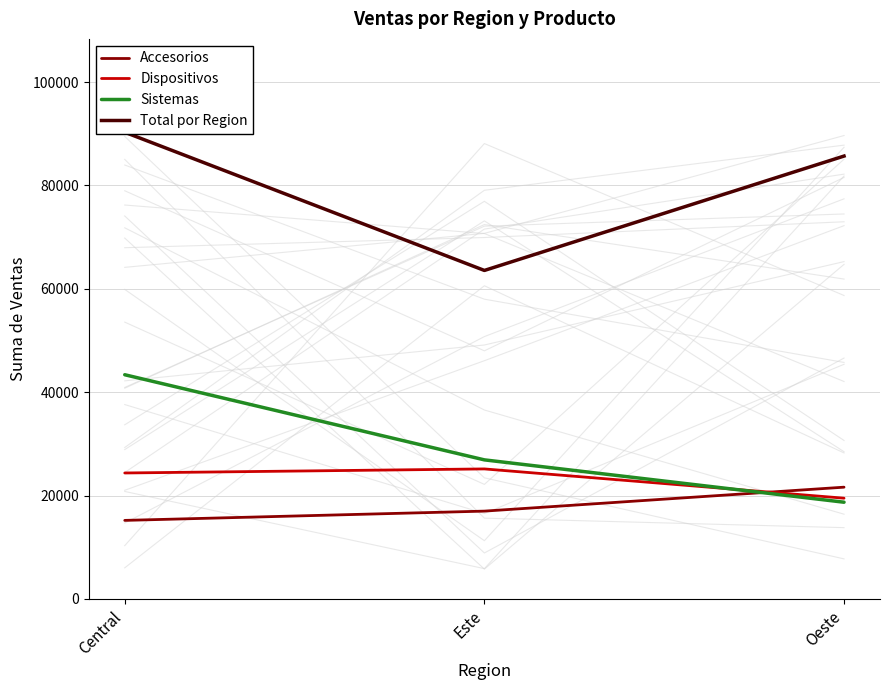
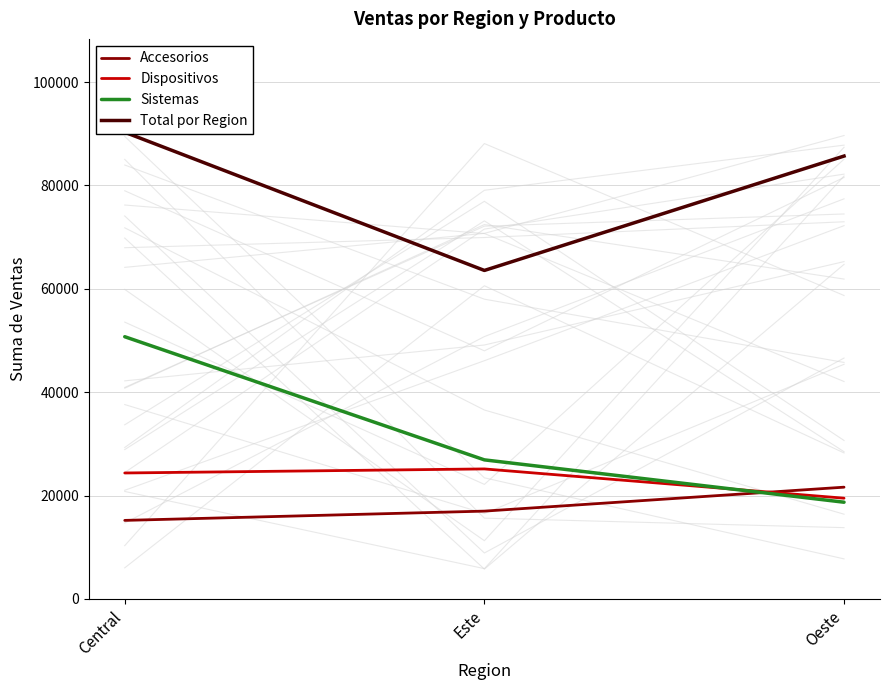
Sistemas, Central: 43000 -> 51000
